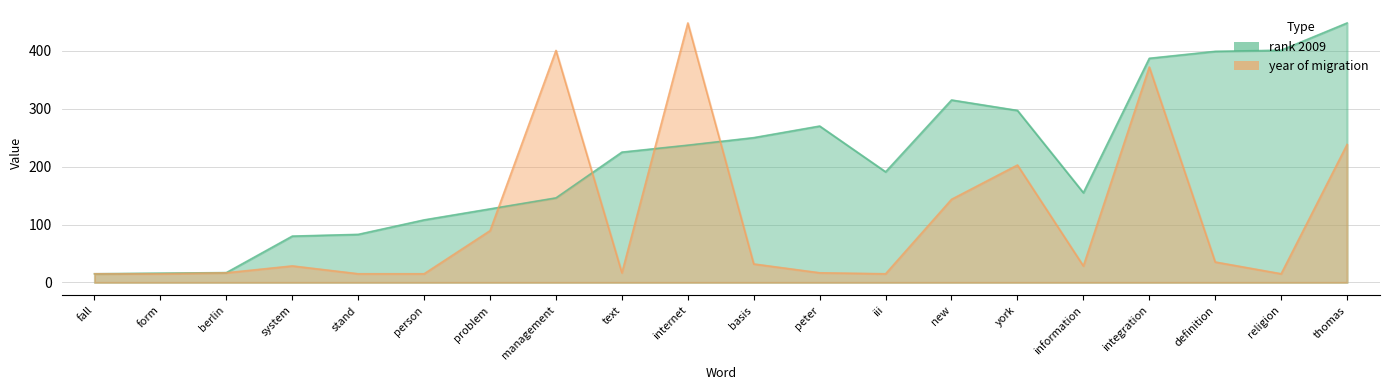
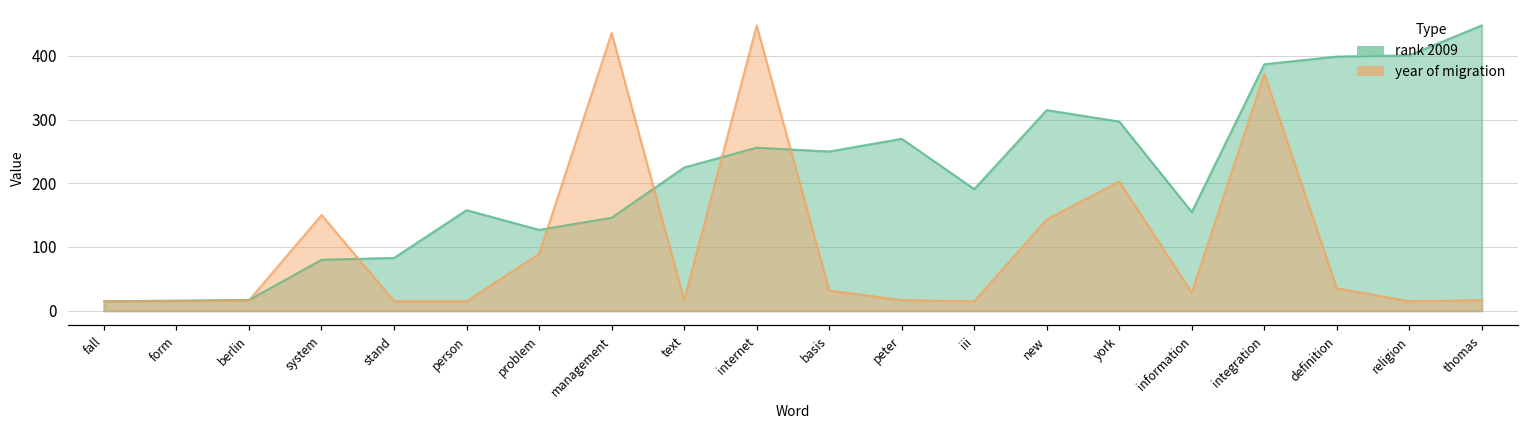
year of migration, system: 30 -> 150
rank 2009, person: 110 -> 160
year of migration, management: 400 -> 440
rank 2009, internet: 240 -> 260
year of migration, thomas: 240 -> 20
